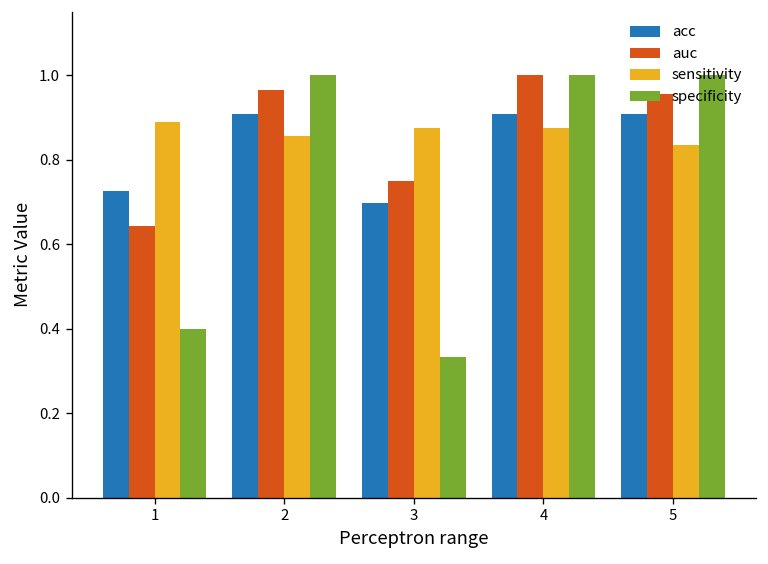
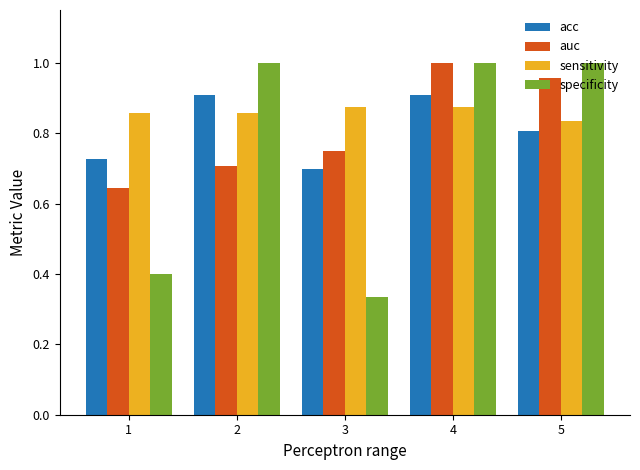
sensitivity, 1: 0.89 -> 0.86
auc, 2: 0.96 -> 0.71
acc, 5: 0.91 -> 0.81
